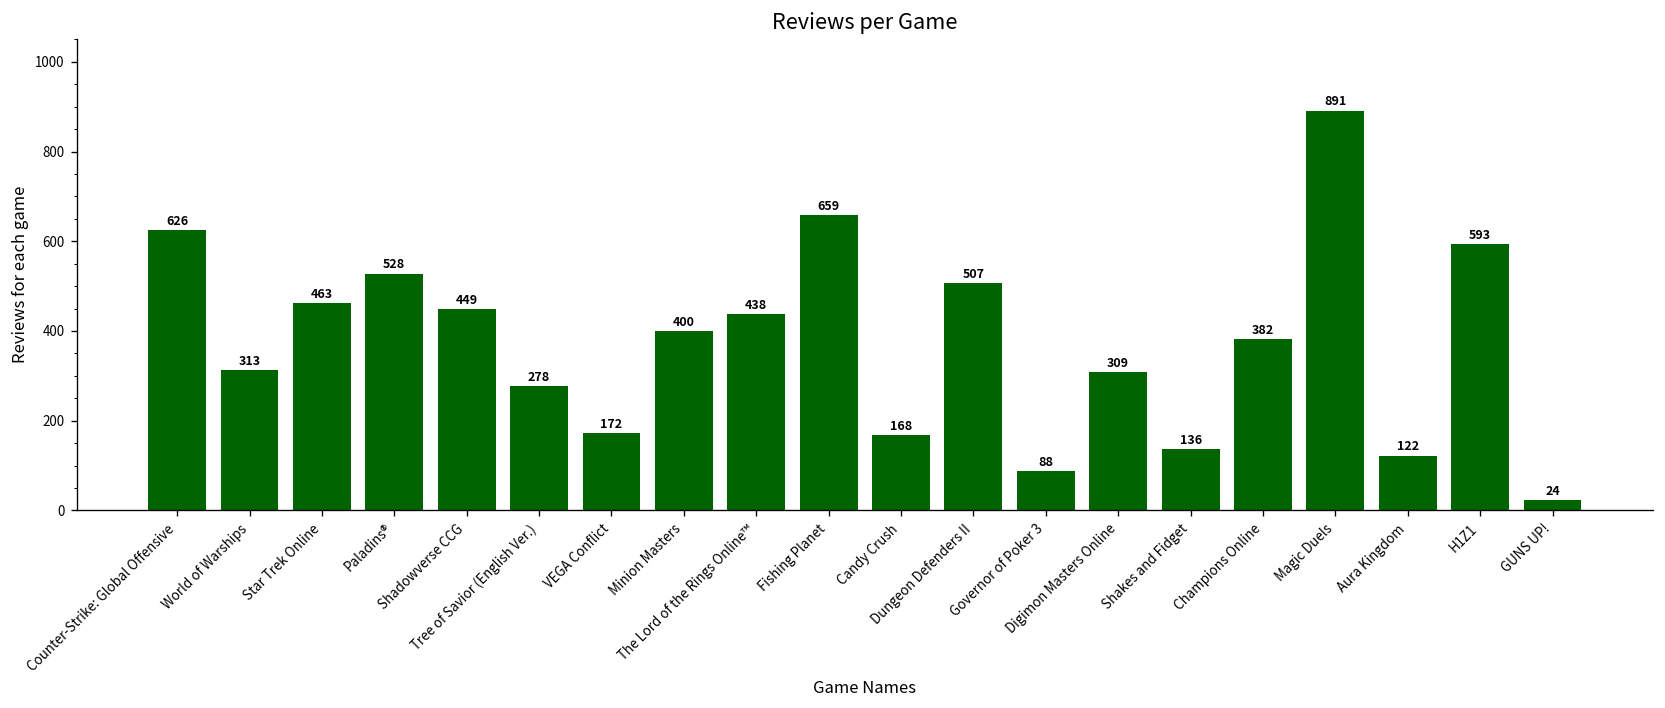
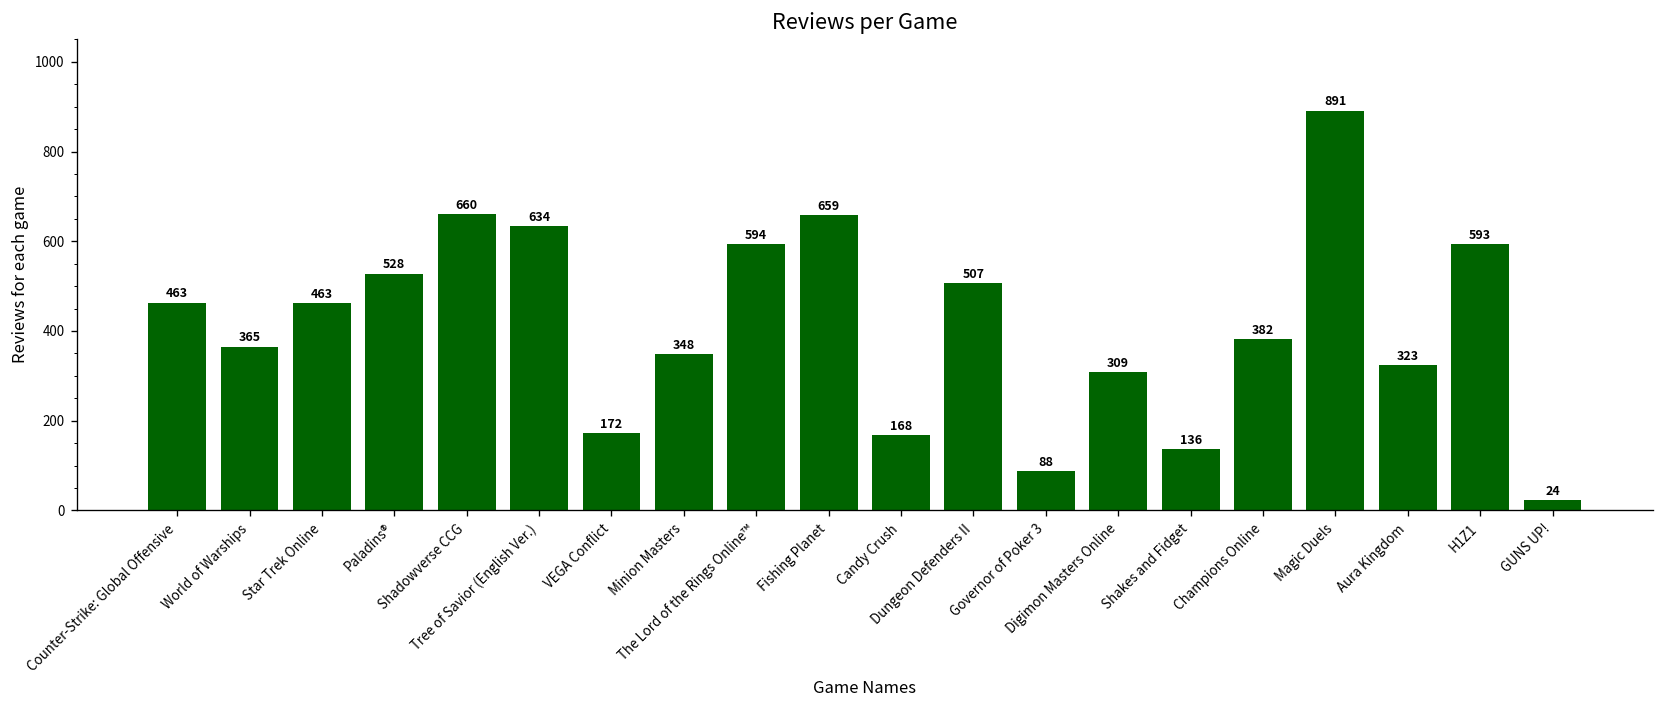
Counter-Strike: Global Offensive: 626 -> 463
World of Warships: 313 -> 365
Shadowverse CCG: 449 -> 660
Tree of Savior (English Ver.): 278 -> 634
Minion Masters: 400 -> 348
The Lord of the Rings Online™: 438 -> 594
Aura Kingdom: 122 -> 323
